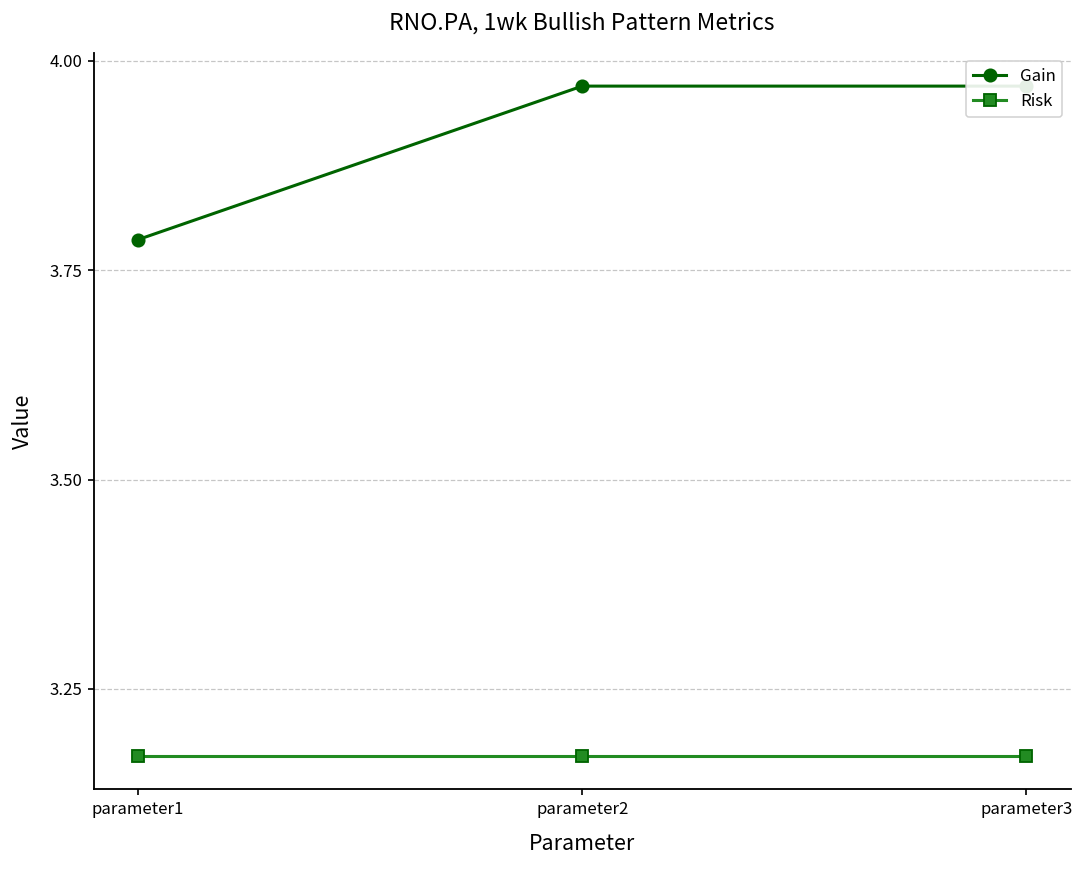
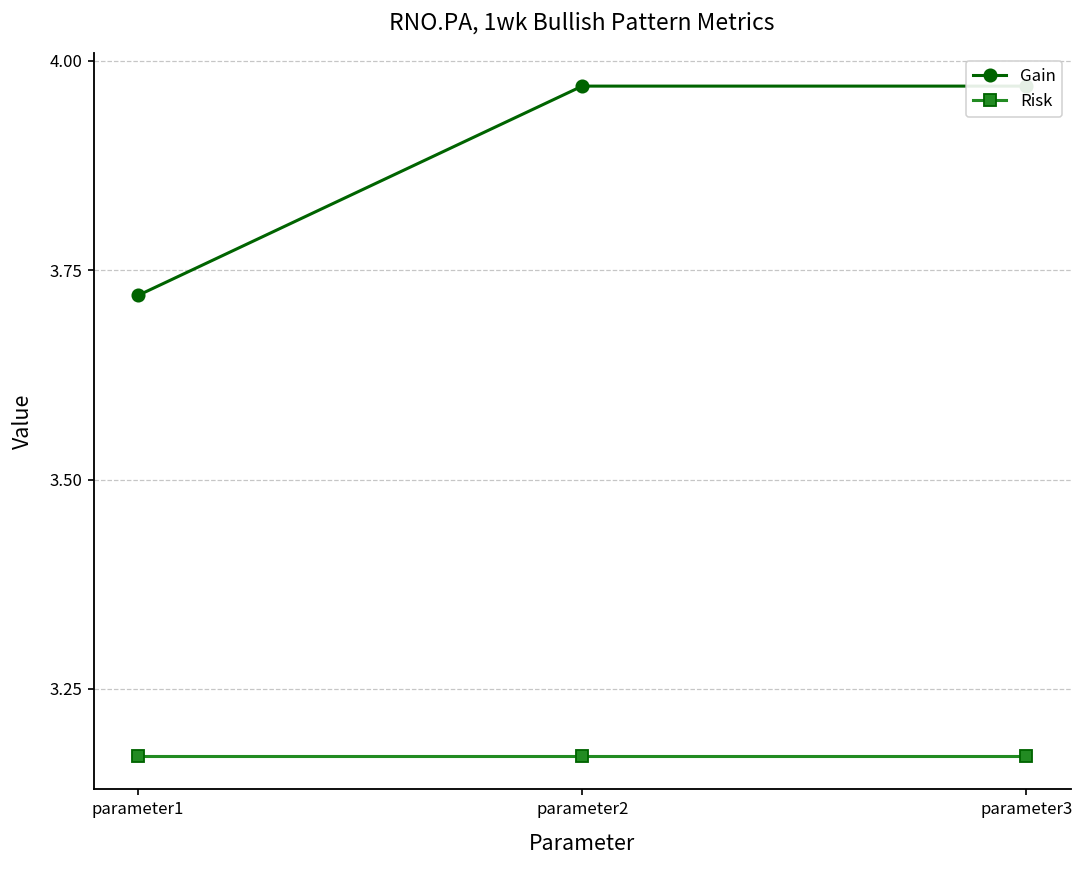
Gain, parameter1: 3.79 -> 3.72
